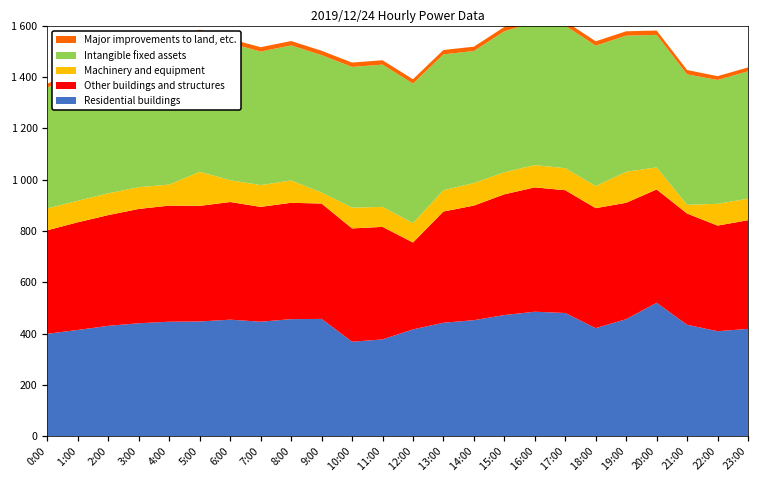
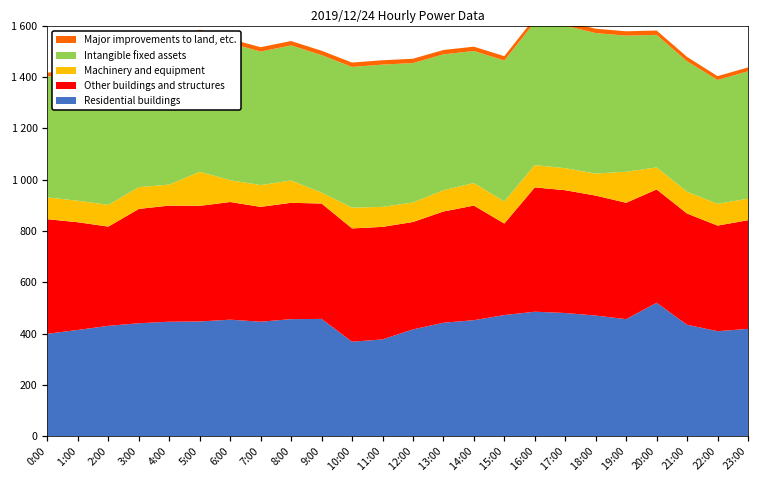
Other buildings and structures, 0:00: 400 -> 450
Other buildings and structures, 2:00: 430 -> 390
Other buildings and structures, 12:00: 340 -> 420
Other buildings and structures, 15:00: 470 -> 360
Residential buildings, 18:00: 420 -> 470
Machinery and equipment, 21:00: 30 -> 90
